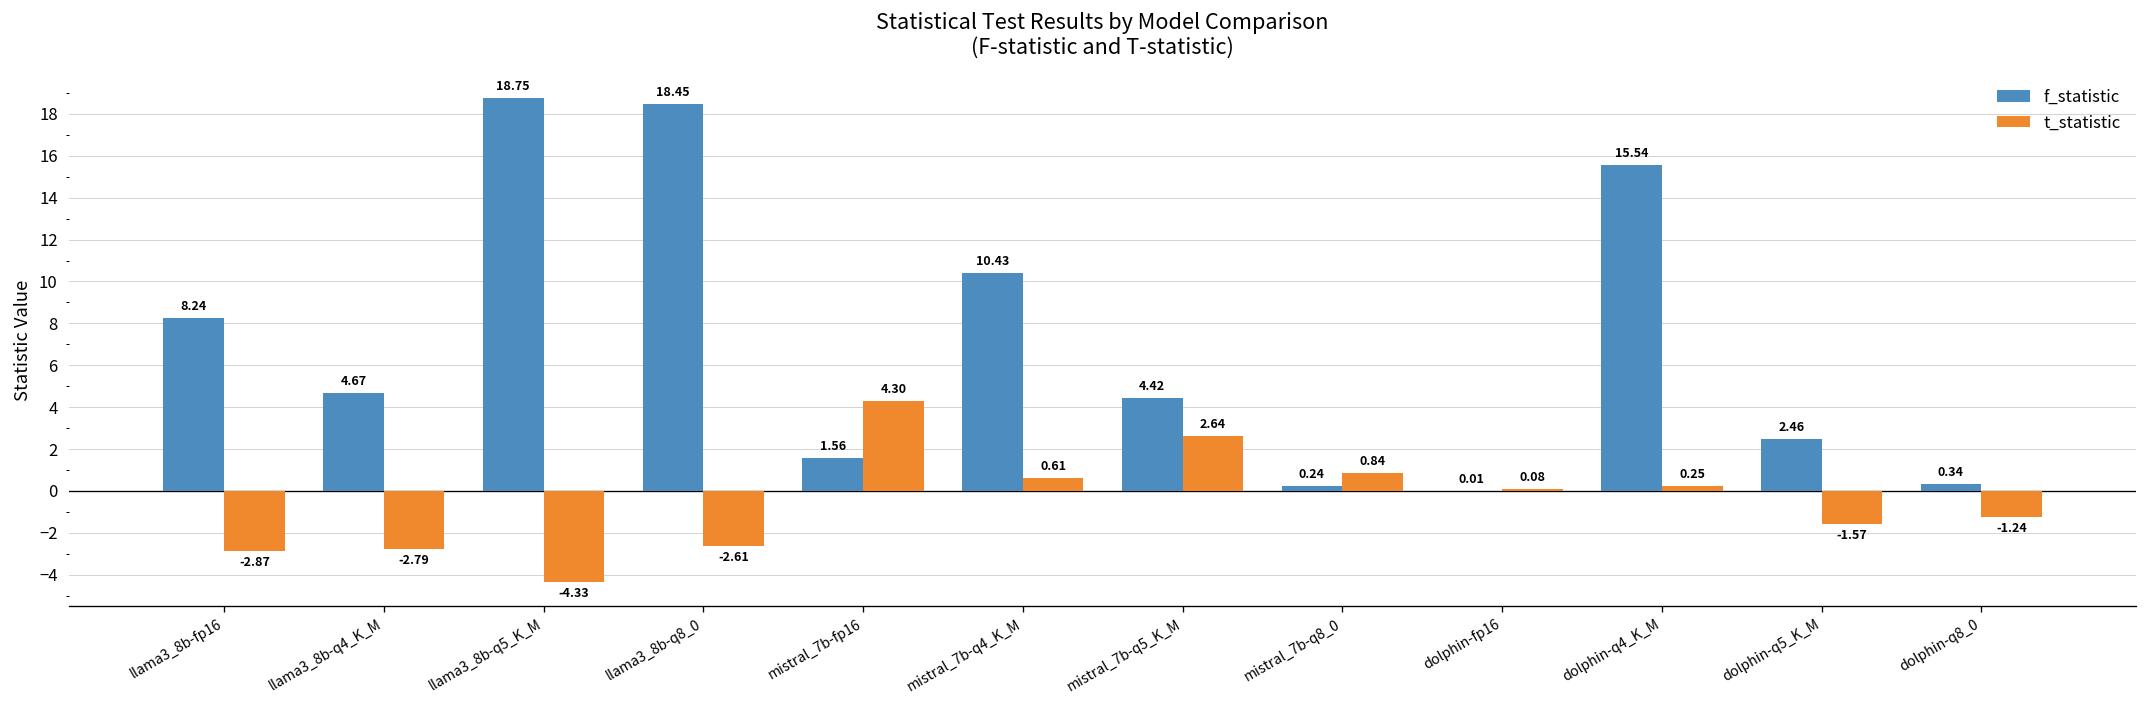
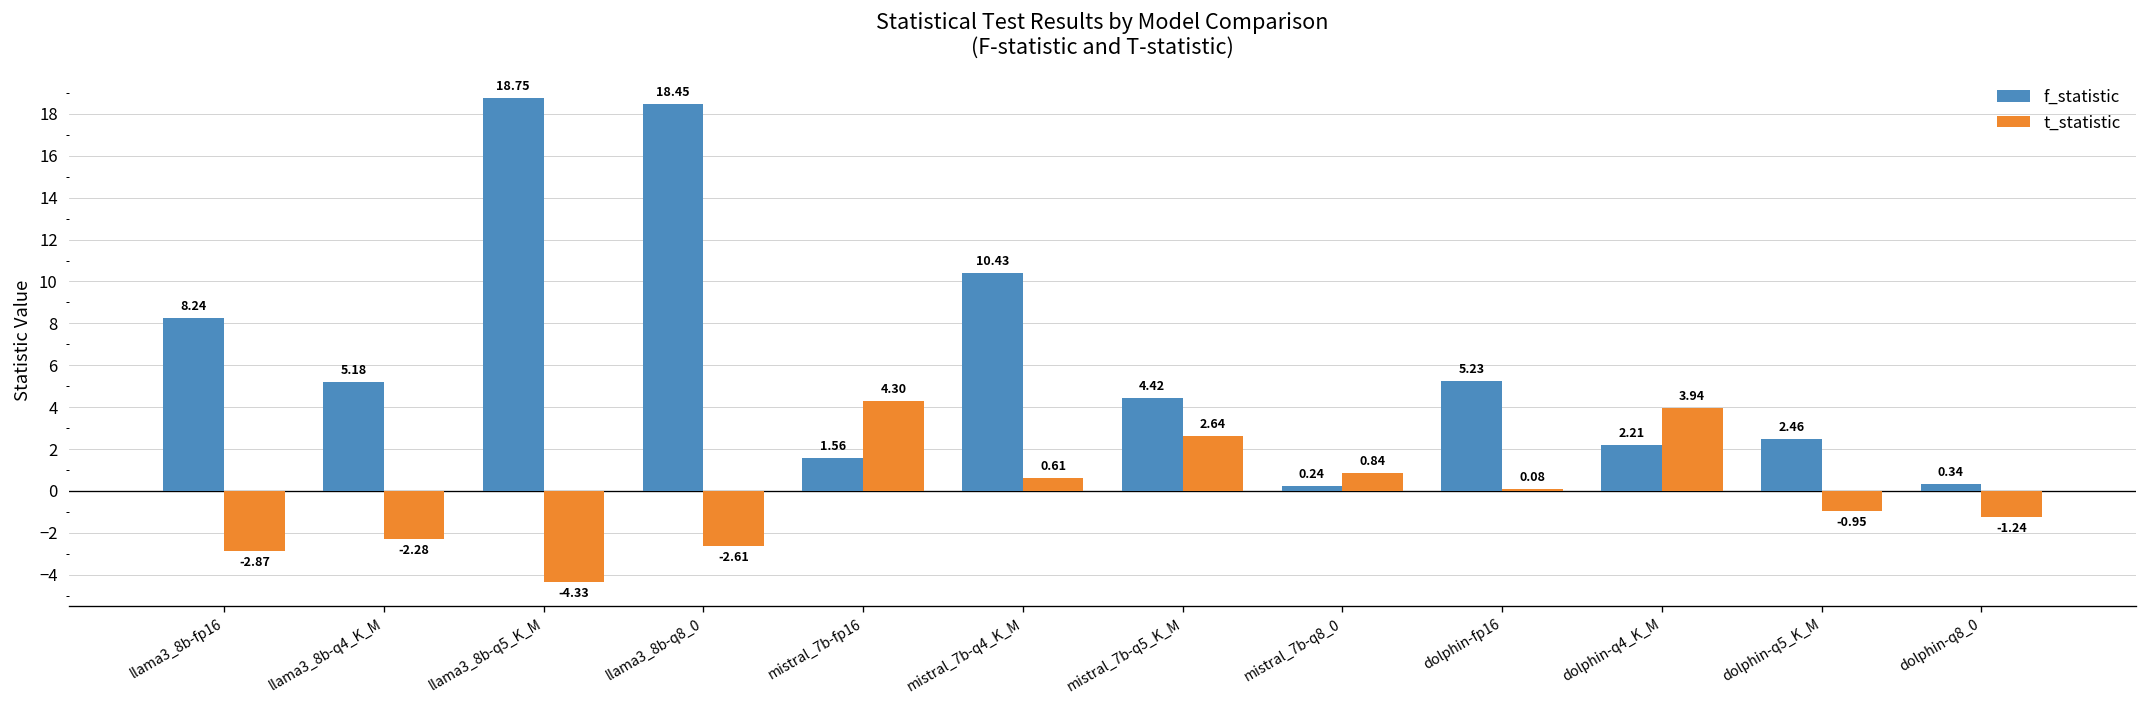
f_statistic, llama3_8b-q4_K_M: 4.67 -> 5.18
t_statistic, llama3_8b-q4_K_M: -2.79 -> -2.28
f_statistic, dolphin-fp16: 0.01 -> 5.23
f_statistic, dolphin-q4_K_M: 15.54 -> 2.21
t_statistic, dolphin-q4_K_M: 0.25 -> 3.94
t_statistic, dolphin-q5_K_M: -1.57 -> -0.95
